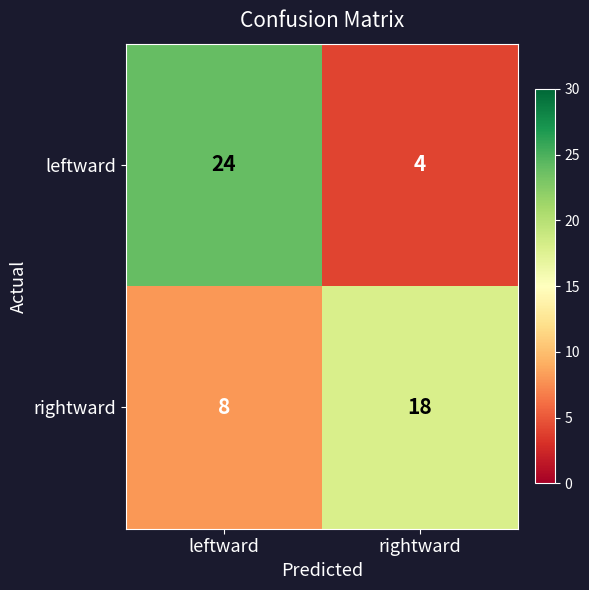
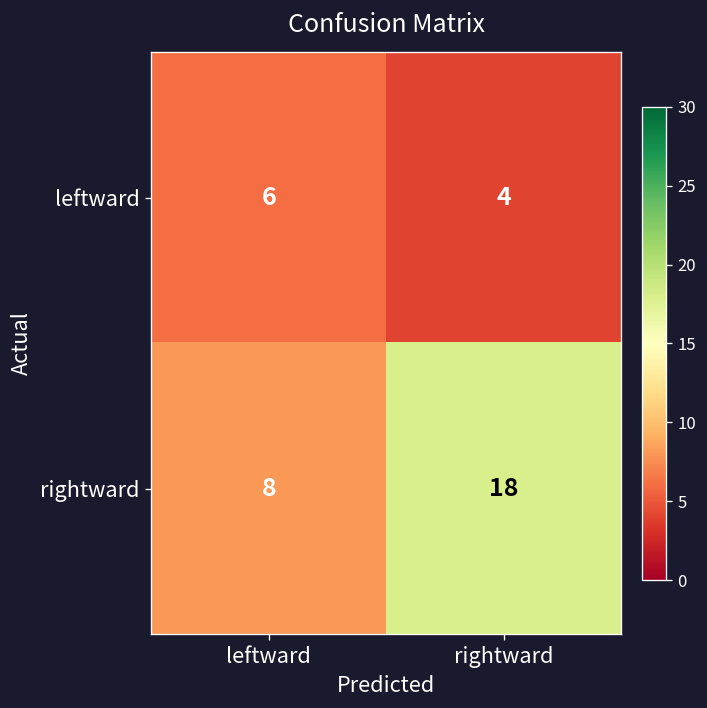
leftward, leftward: 24 -> 6
